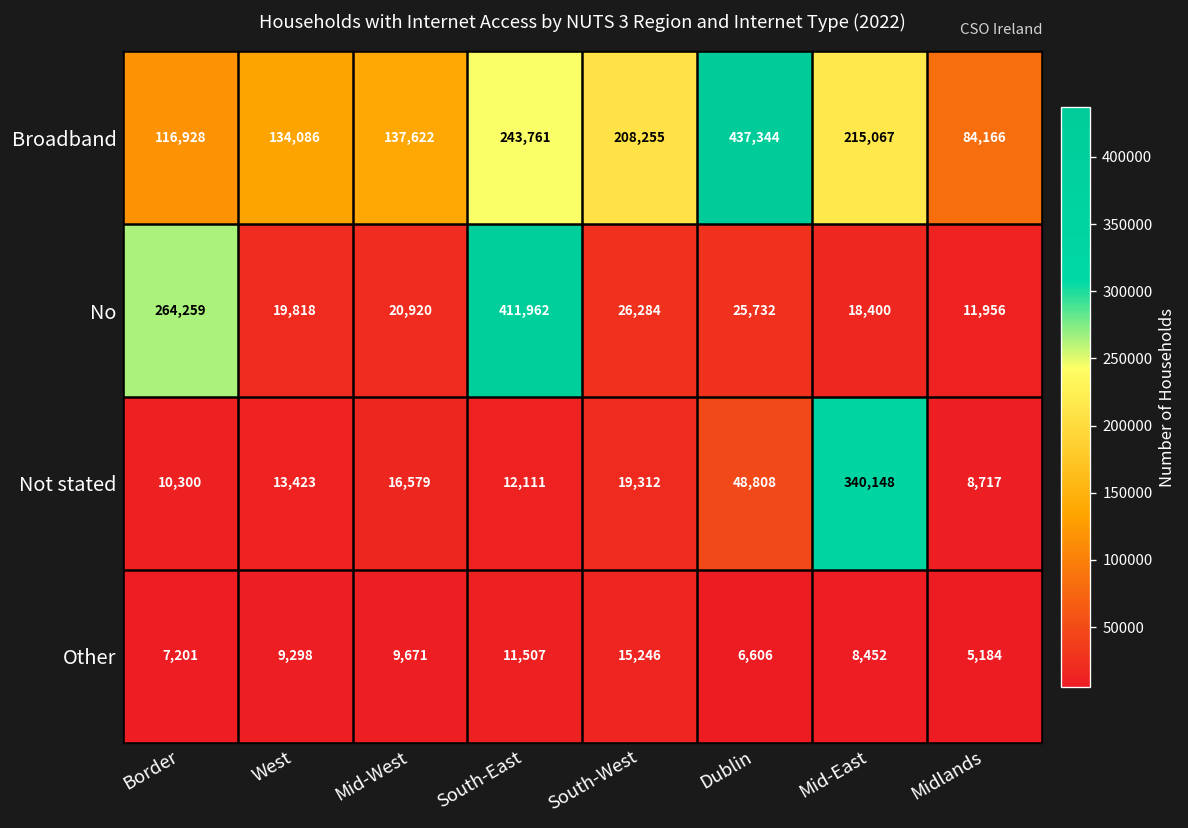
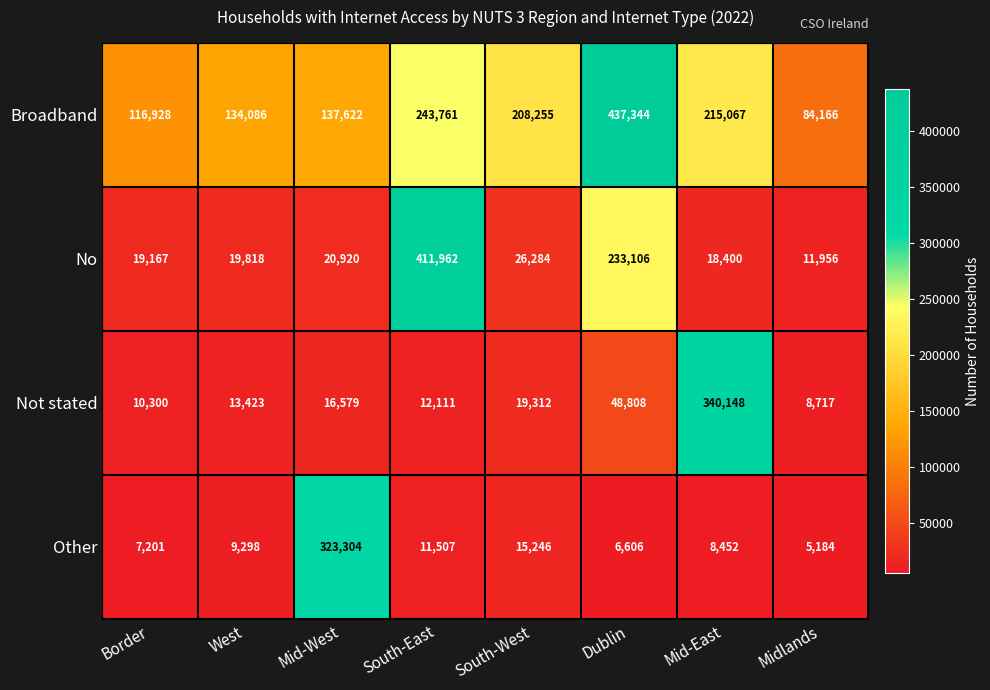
No, Border: 264,259 -> 19,167
No, Dublin: 25,732 -> 233,106
Other, Mid-West: 9,671 -> 323,304
